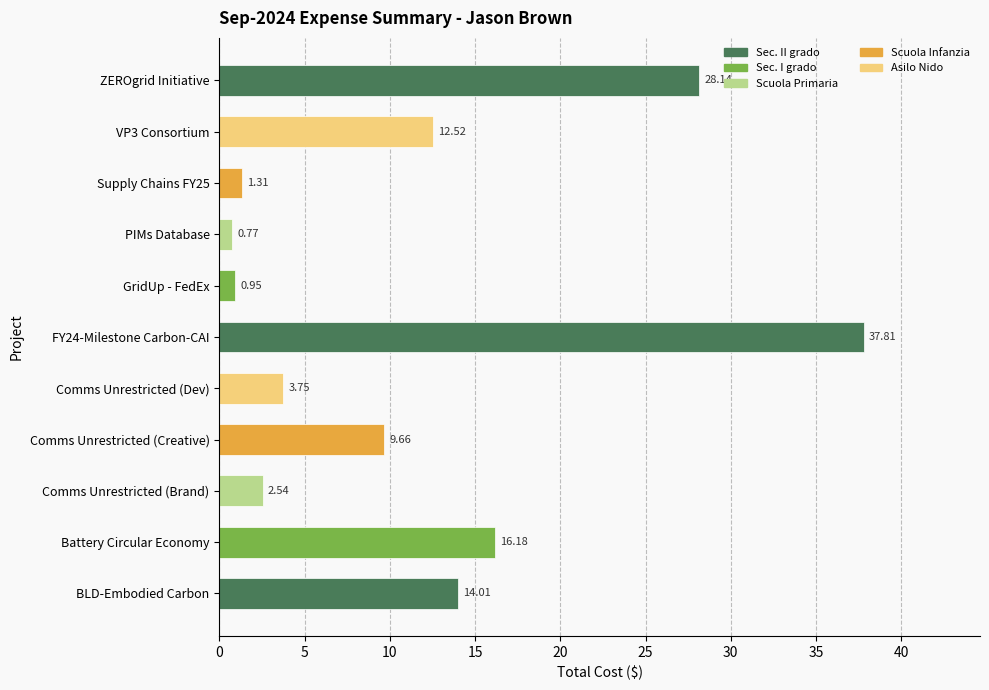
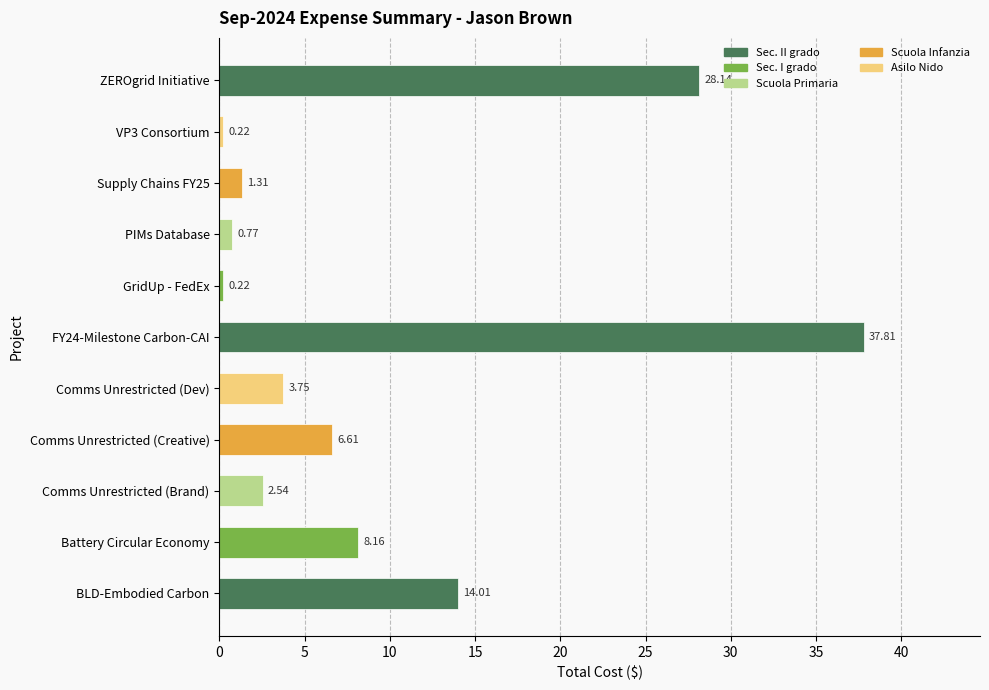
VP3 Consortium: 12.52 -> 0.22
GridUp - FedEx: 0.95 -> 0.22
Comms Unrestricted (Creative): 9.66 -> 6.61
Battery Circular Economy: 16.18 -> 8.16
